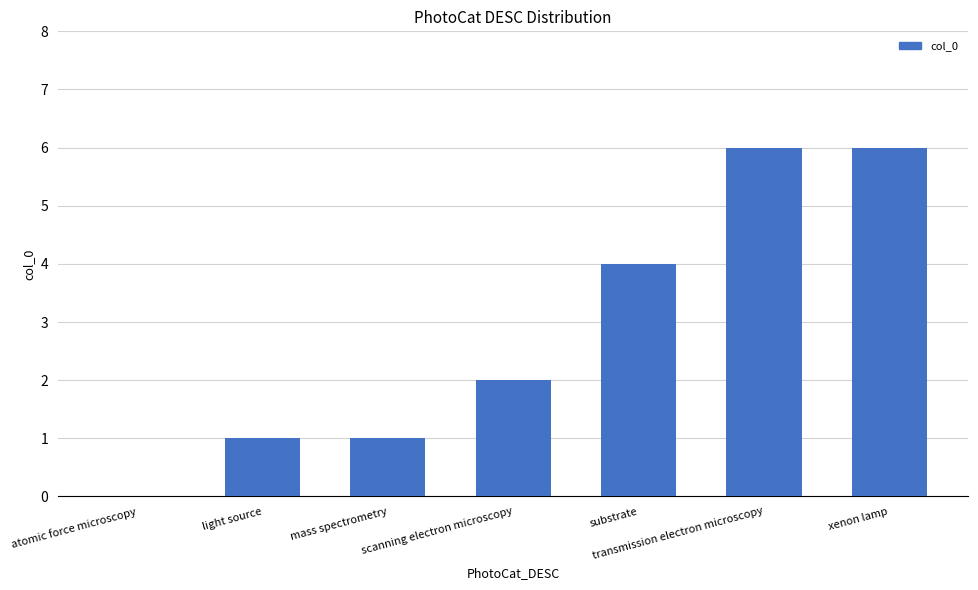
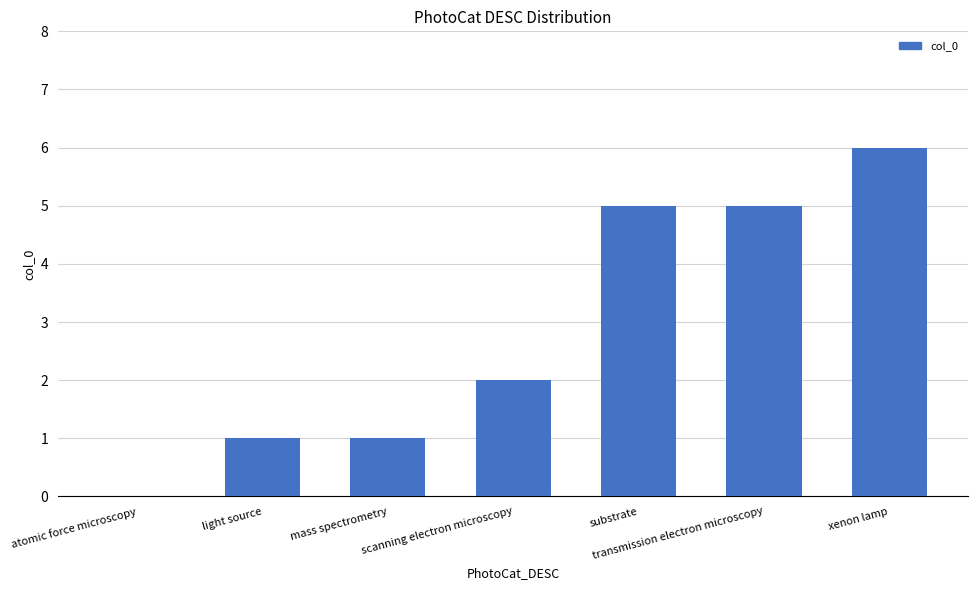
substrate: 4 -> 5
transmission electron microscopy: 6 -> 5
